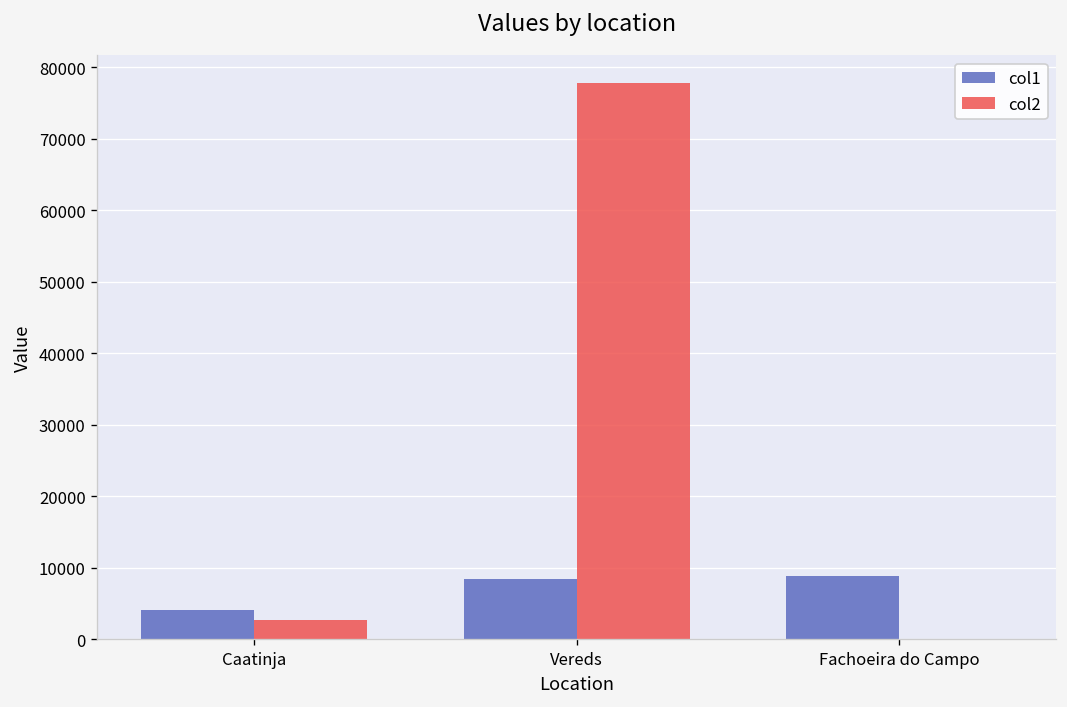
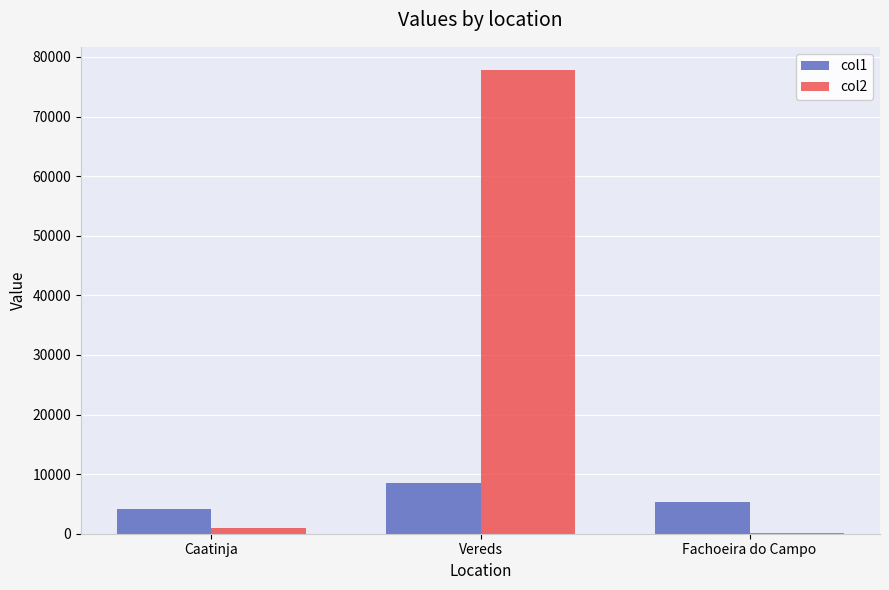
col2, Caatinja: 3000 -> 1000
col1, Fachoeira do Campo: 9000 -> 5000
